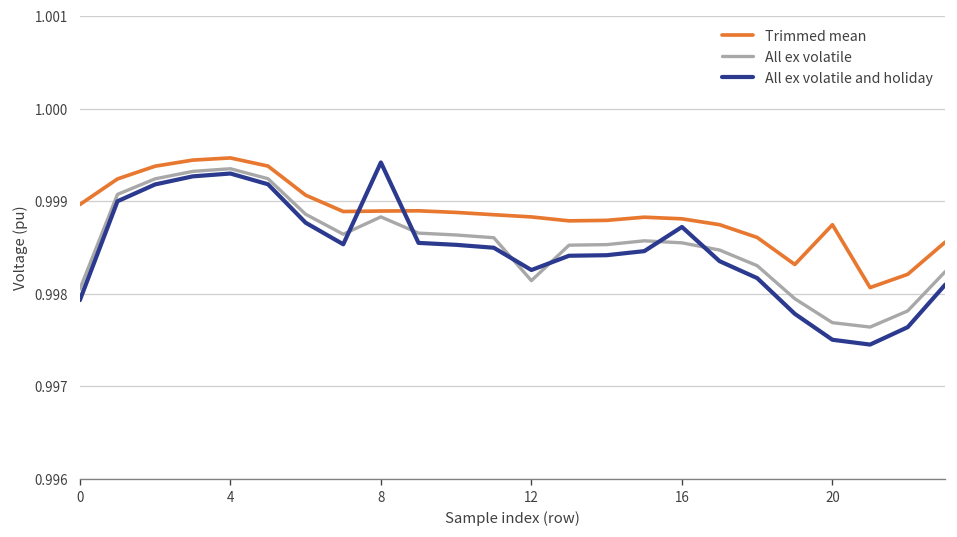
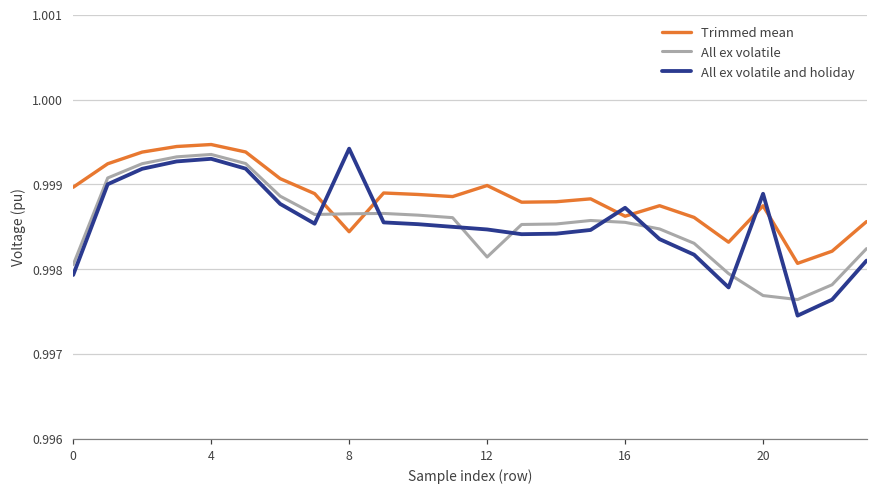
Trimmed mean, 8: 0.9989 -> 0.9984
All ex volatile, 8: 0.9988 -> 0.9987
Trimmed mean, 12: 0.9988 -> 0.9990
All ex volatile and holiday, 12: 0.9983 -> 0.9985
Trimmed mean, 16: 0.9988 -> 0.9986
All ex volatile and holiday, 20: 0.9975 -> 0.9989
